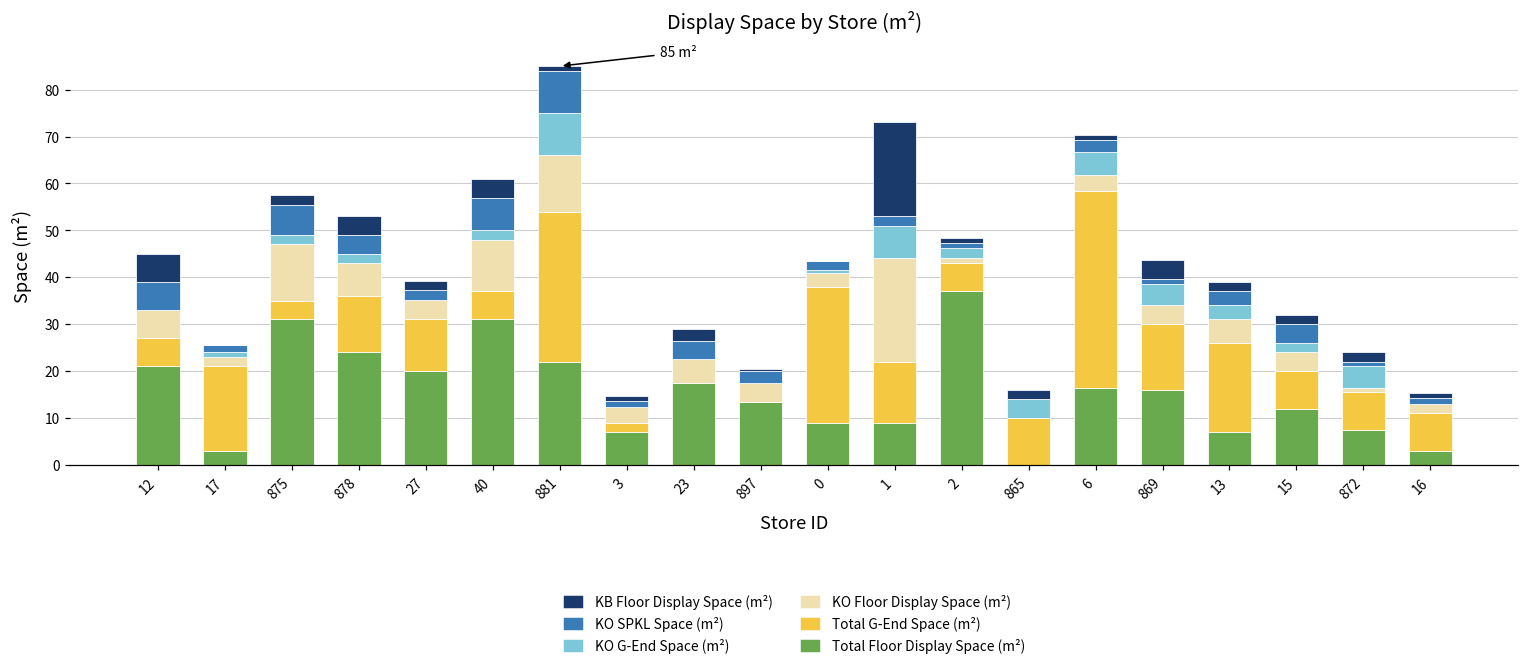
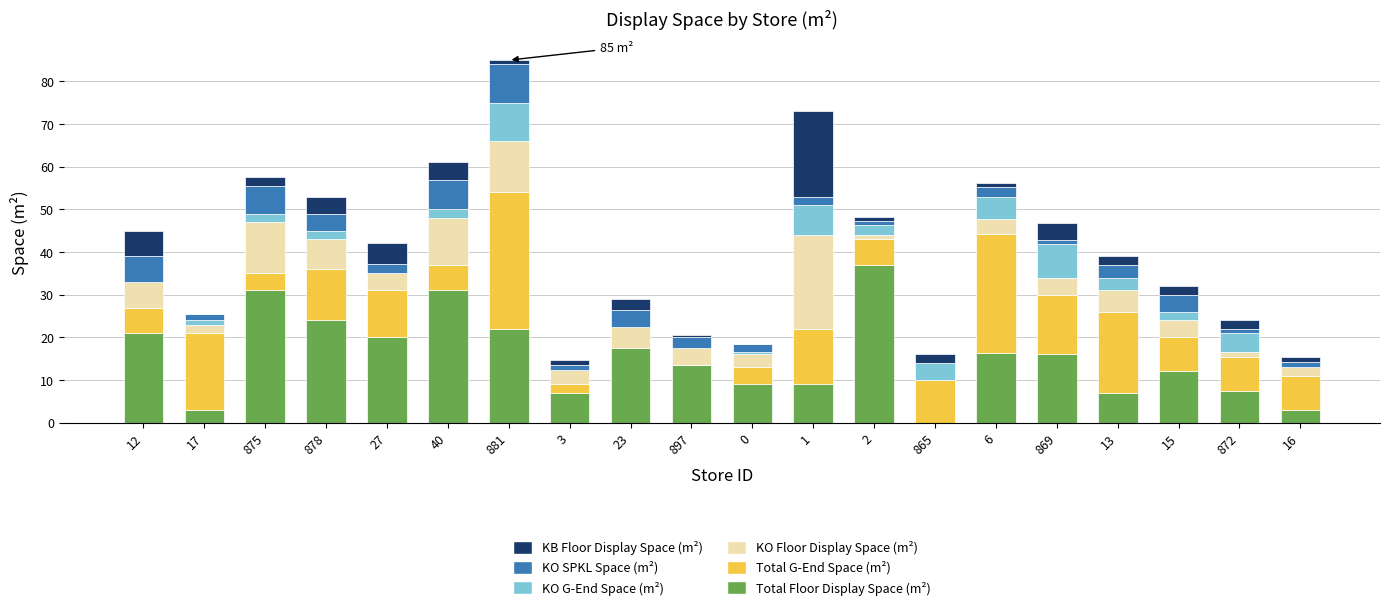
KB Floor Display Space (m²), 27: 2 -> 5
Total G-End Space (m²), 0: 29 -> 4
Total G-End Space (m²), 6: 42 -> 28
KO G-End Space (m²), 869: 5 -> 8
